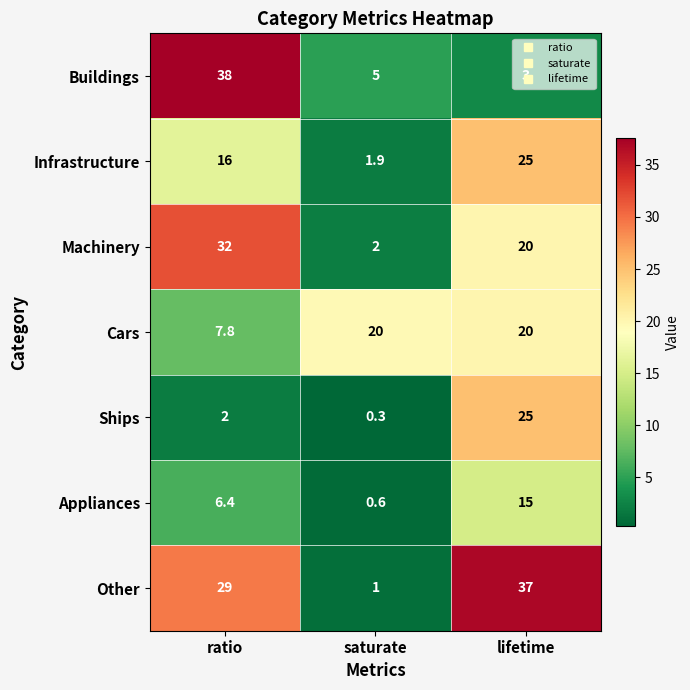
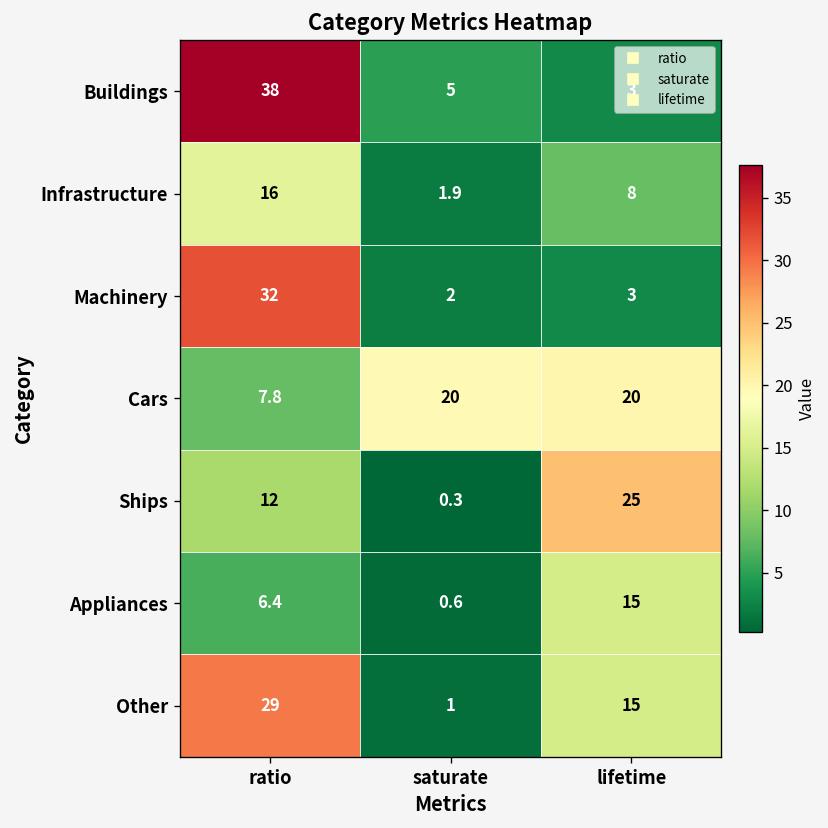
Infrastructure, lifetime: 25 -> 8
Machinery, lifetime: 20 -> 3
Ships, ratio: 2 -> 12
Other, lifetime: 37 -> 15
